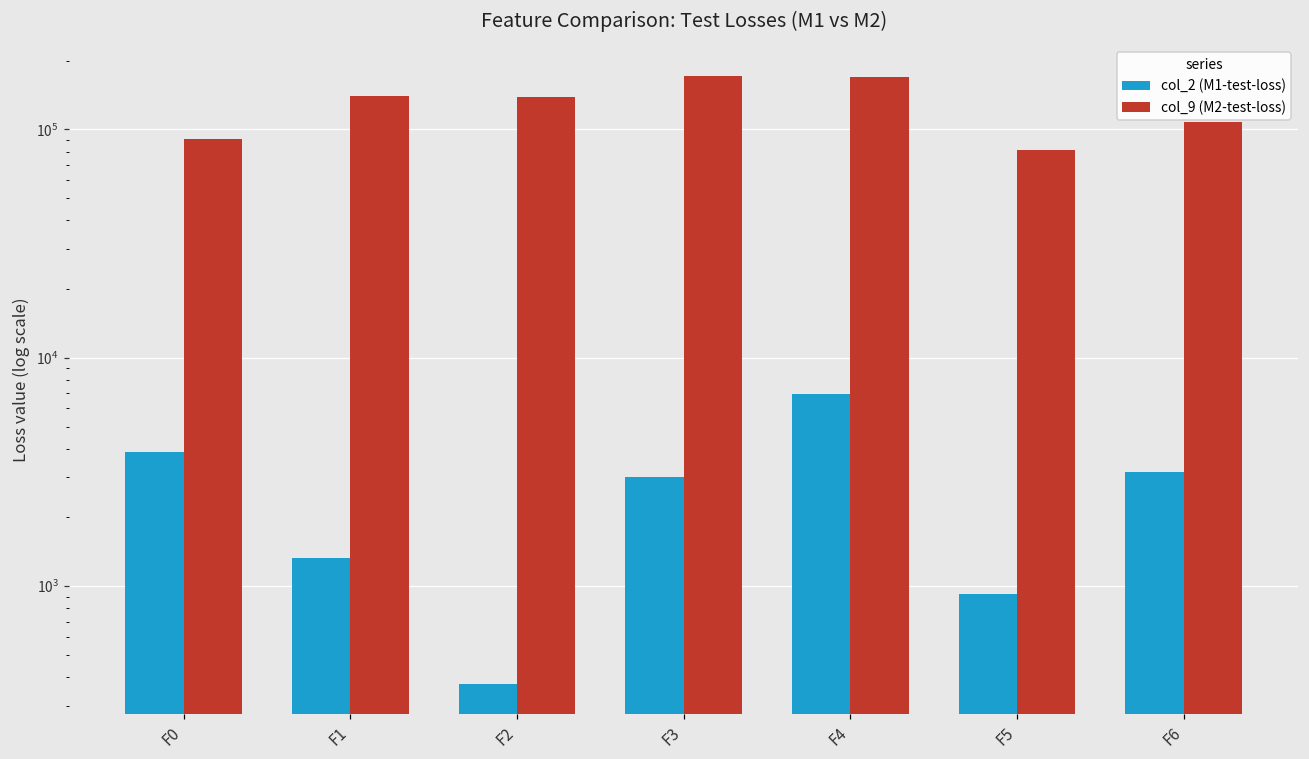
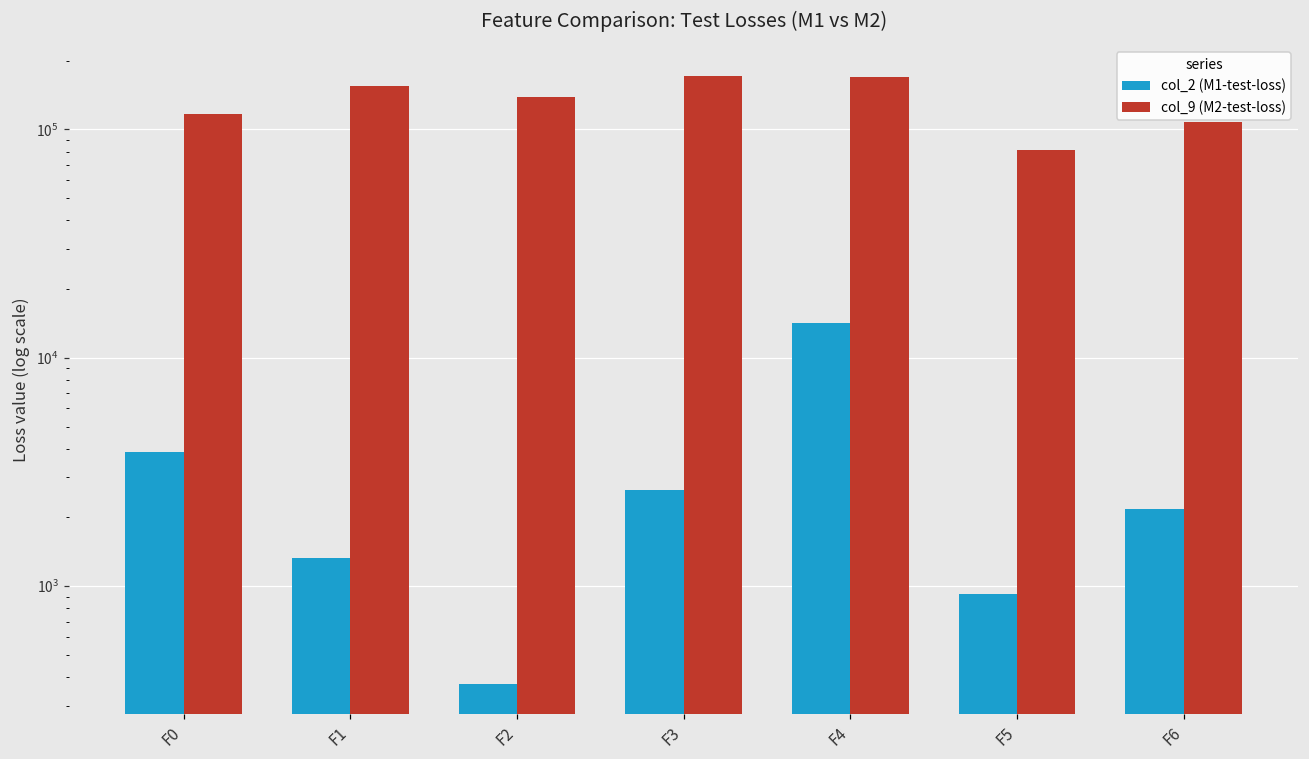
col_9 (M2-test-loss), F0: 90000 -> 120000
col_9 (M2-test-loss), F1: 140000 -> 150000
col_2 (M1-test-loss), F3: 3000 -> 2600
col_2 (M1-test-loss), F4: 6900 -> 14000
col_2 (M1-test-loss), F6: 3200 -> 2200
